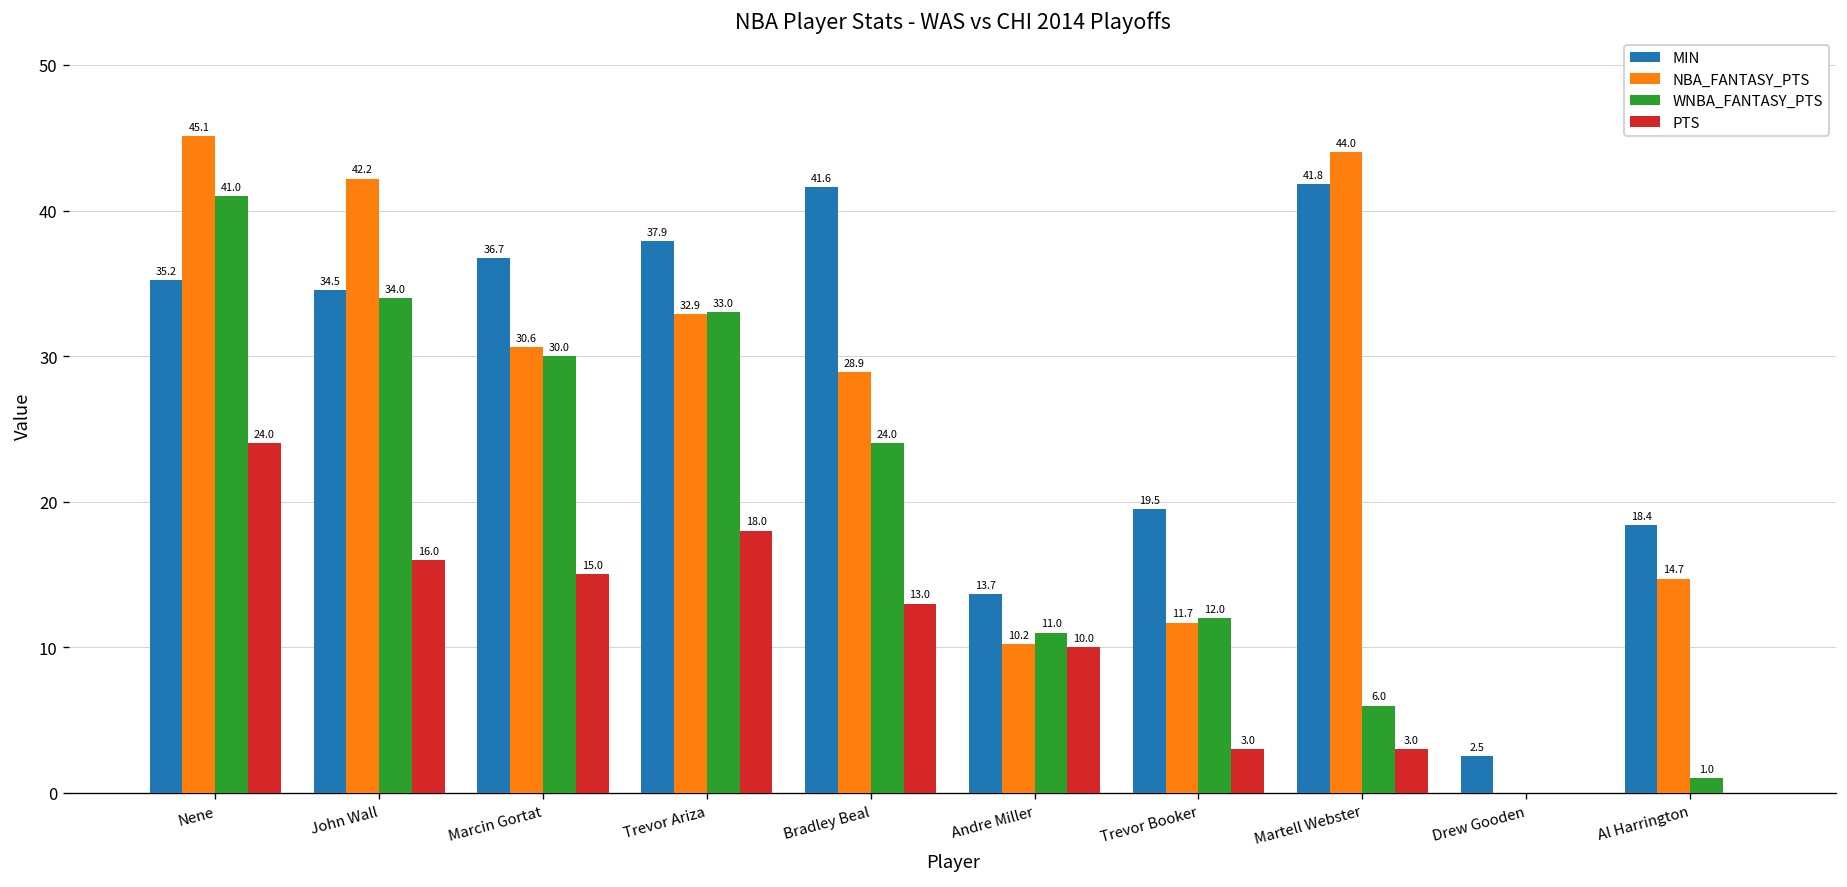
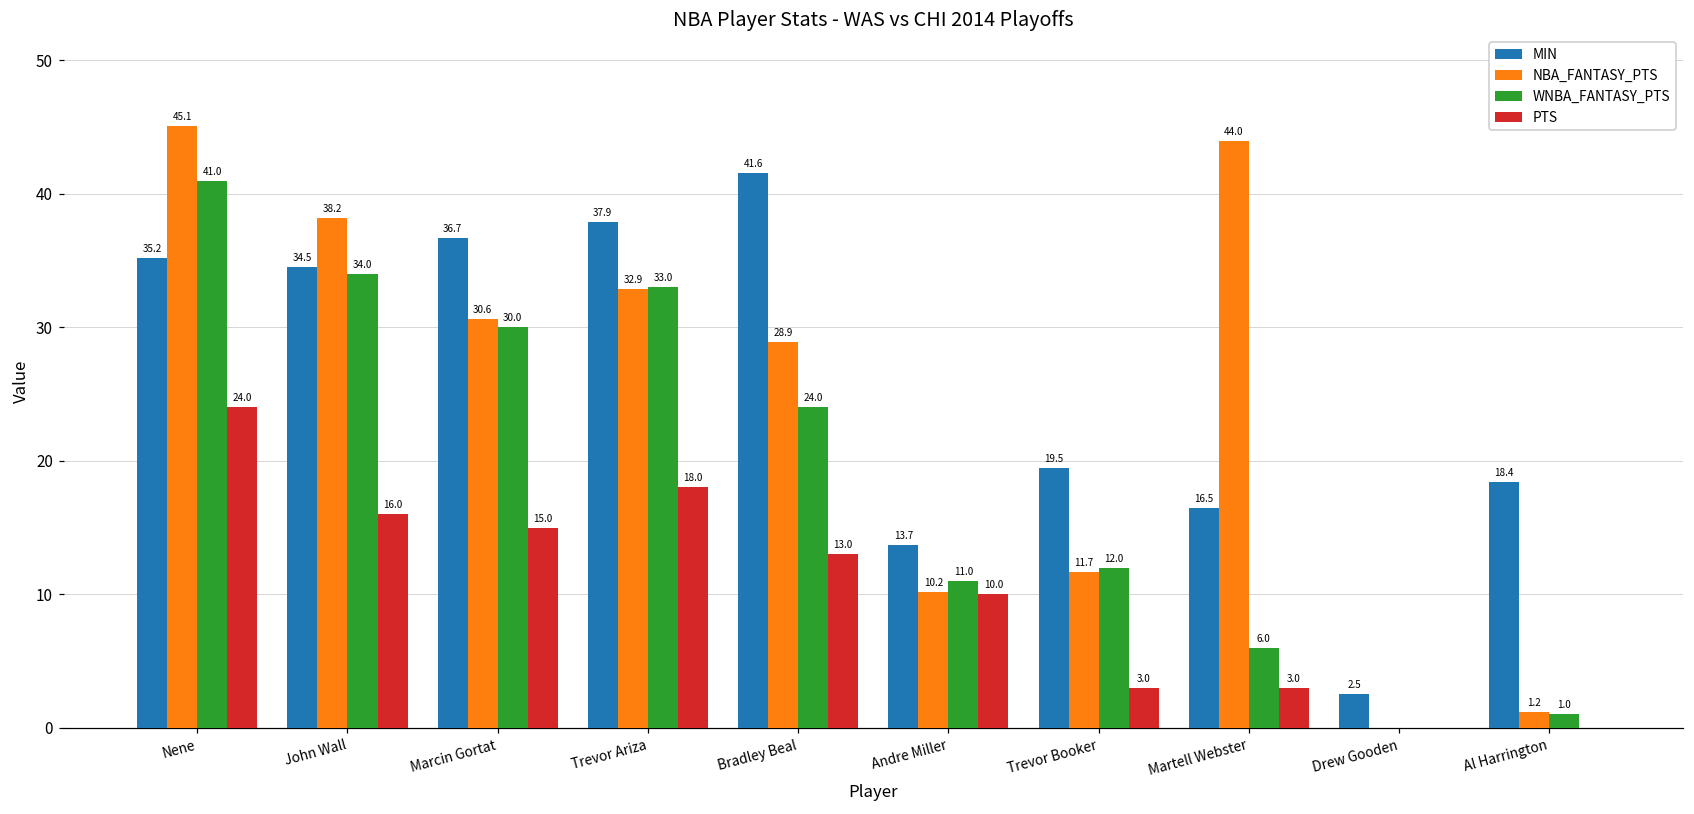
NBA_FANTASY_PTS, John Wall: 42.2 -> 38.2
MIN, Martell Webster: 41.8 -> 16.5
NBA_FANTASY_PTS, Al Harrington: 14.7 -> 1.2
